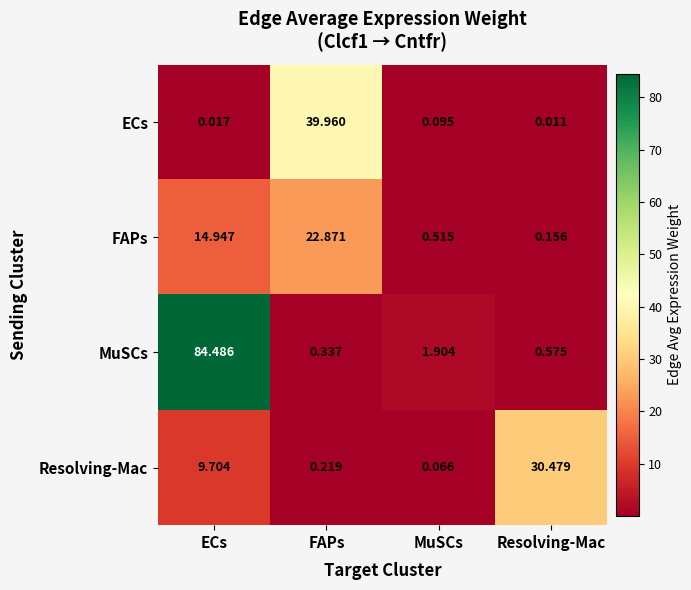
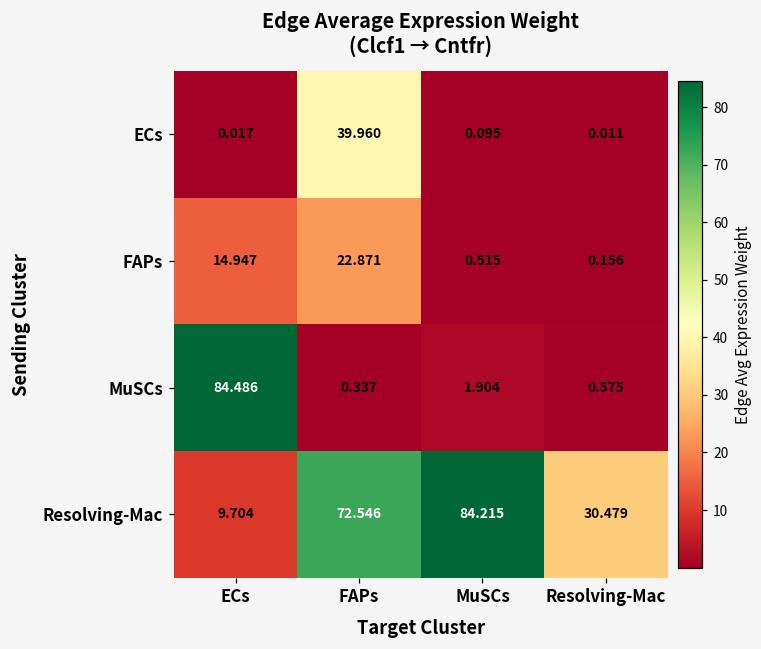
Resolving-Mac, FAPs: 0.219 -> 72.546
Resolving-Mac, MuSCs: 0.066 -> 84.215
